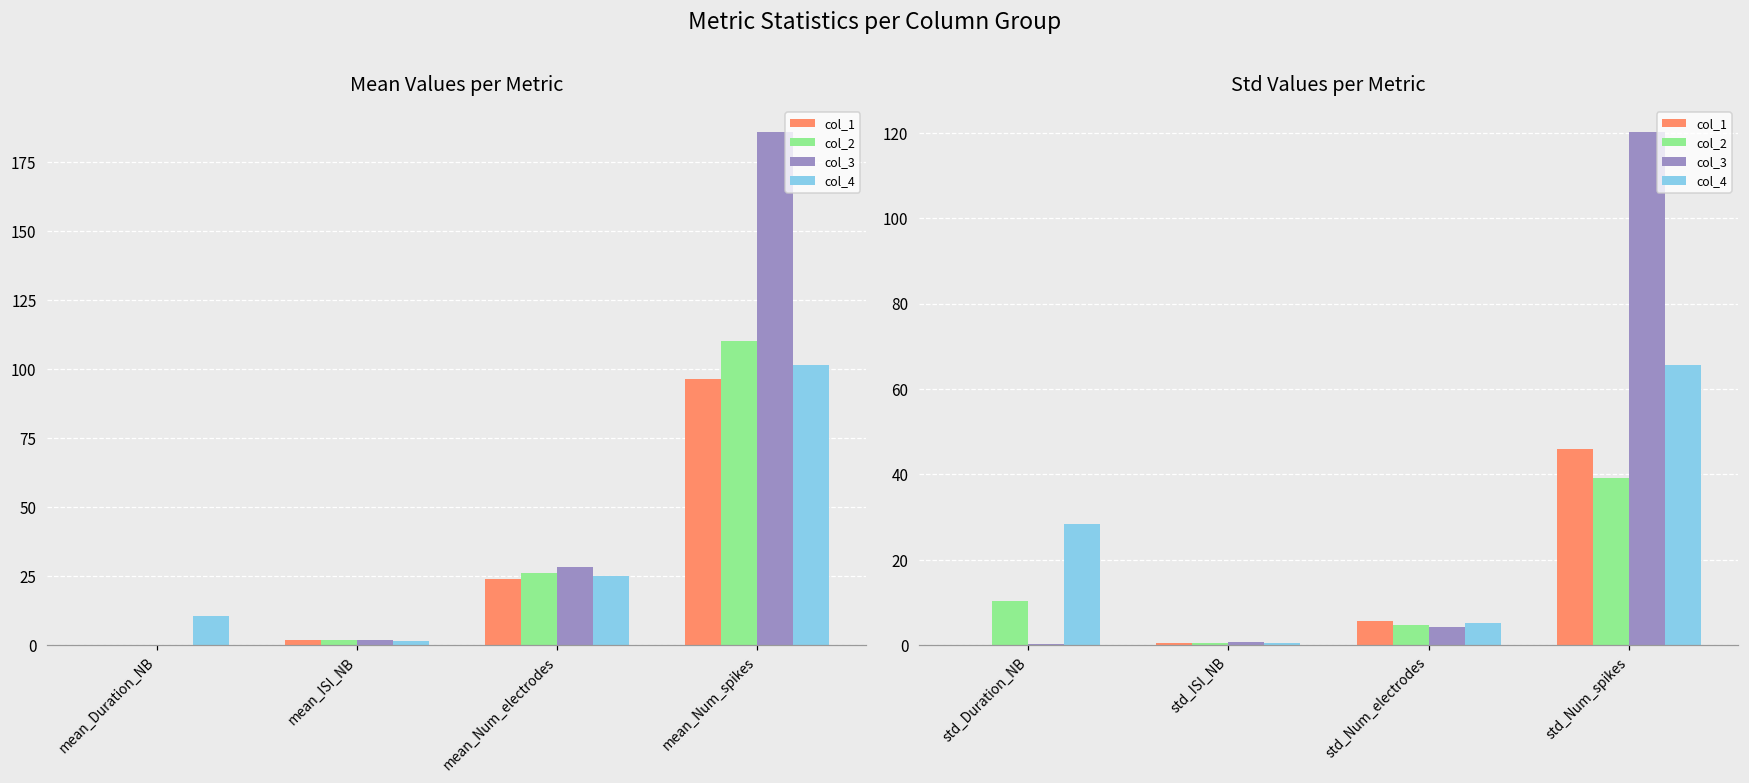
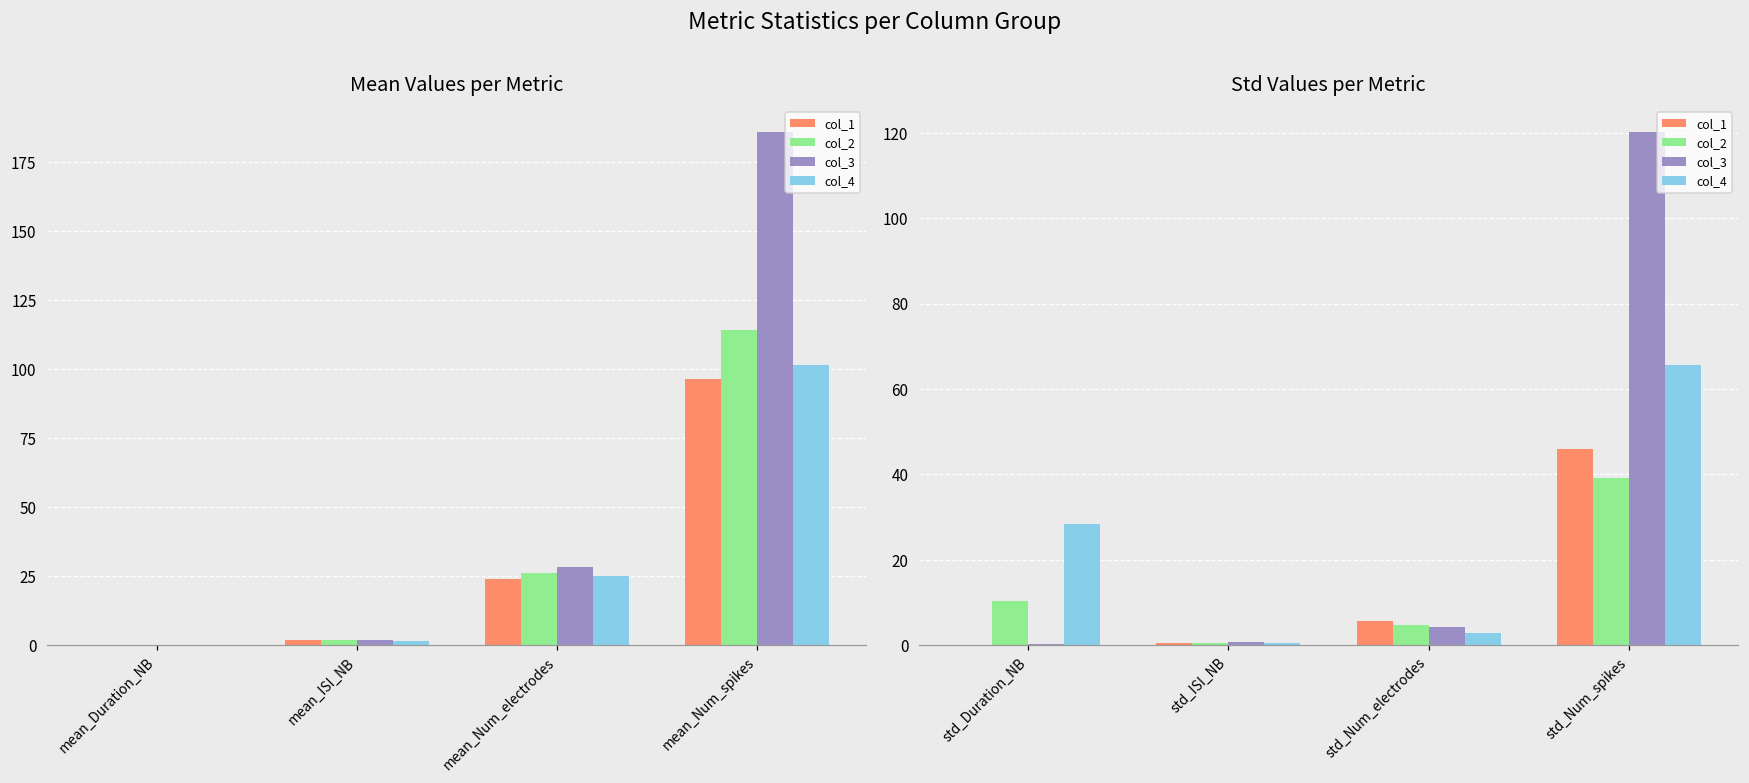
Mean Values per Metric, col_4, mean_Duration_NB: 11 -> 0
Mean Values per Metric, col_2, mean_Num_spikes: 110 -> 114
Std Values per Metric, col_4, std_Num_electrodes: 5 -> 3
